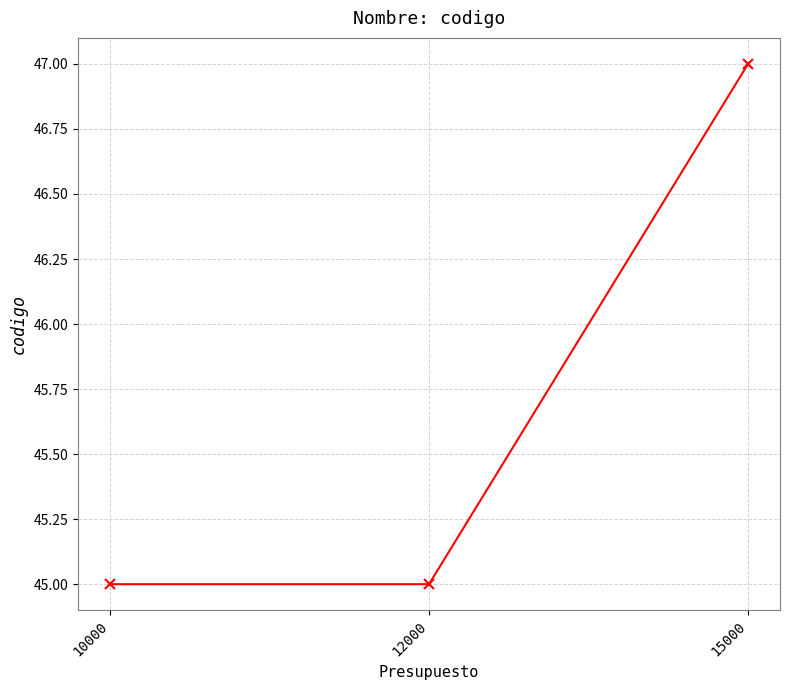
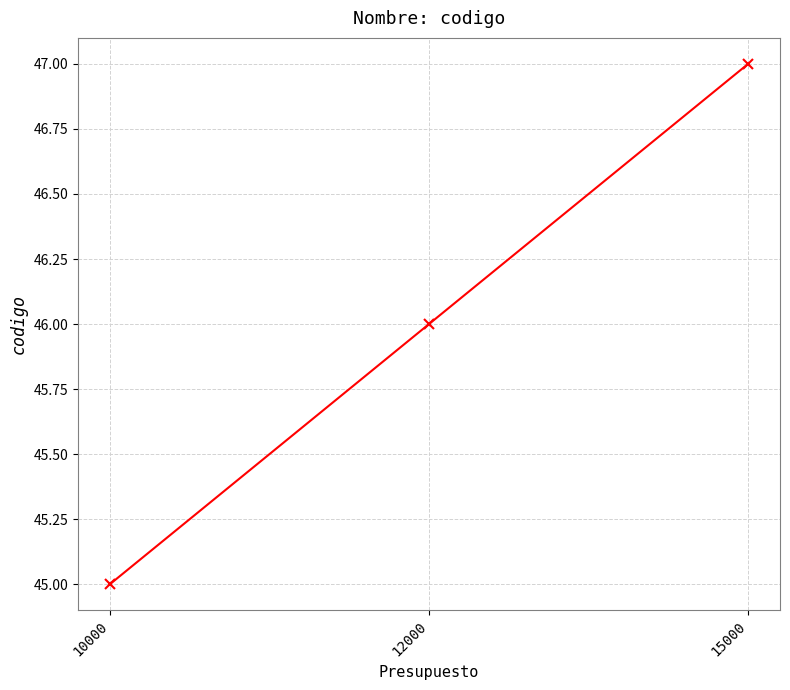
12000: 45 -> 46
